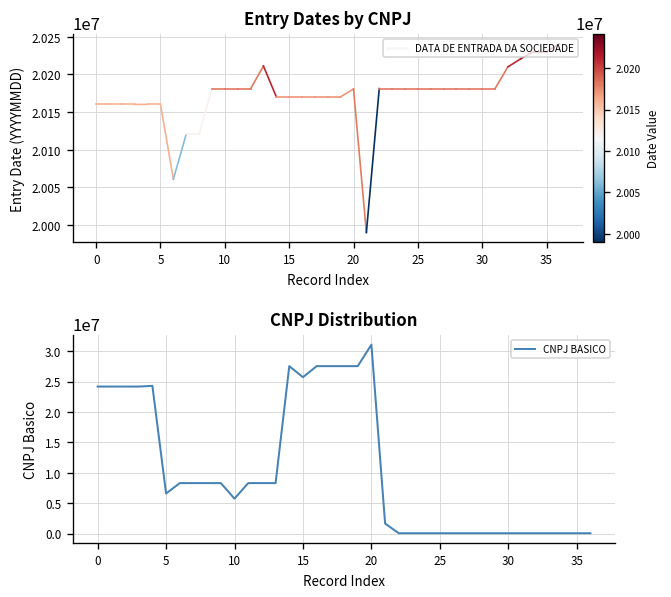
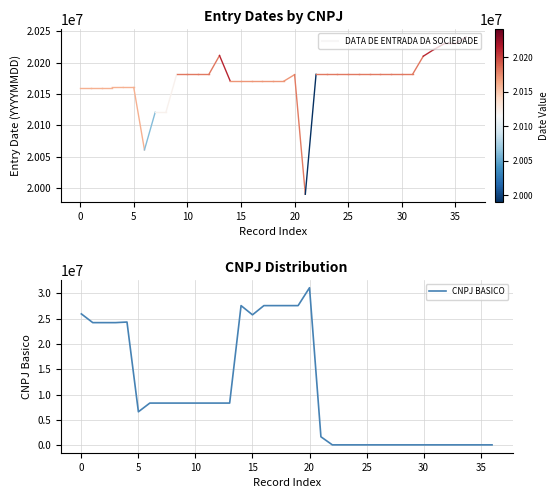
CNPJ Distribution, 0: 24000000 -> 26000000
CNPJ Distribution, 10: 6000000 -> 8000000
